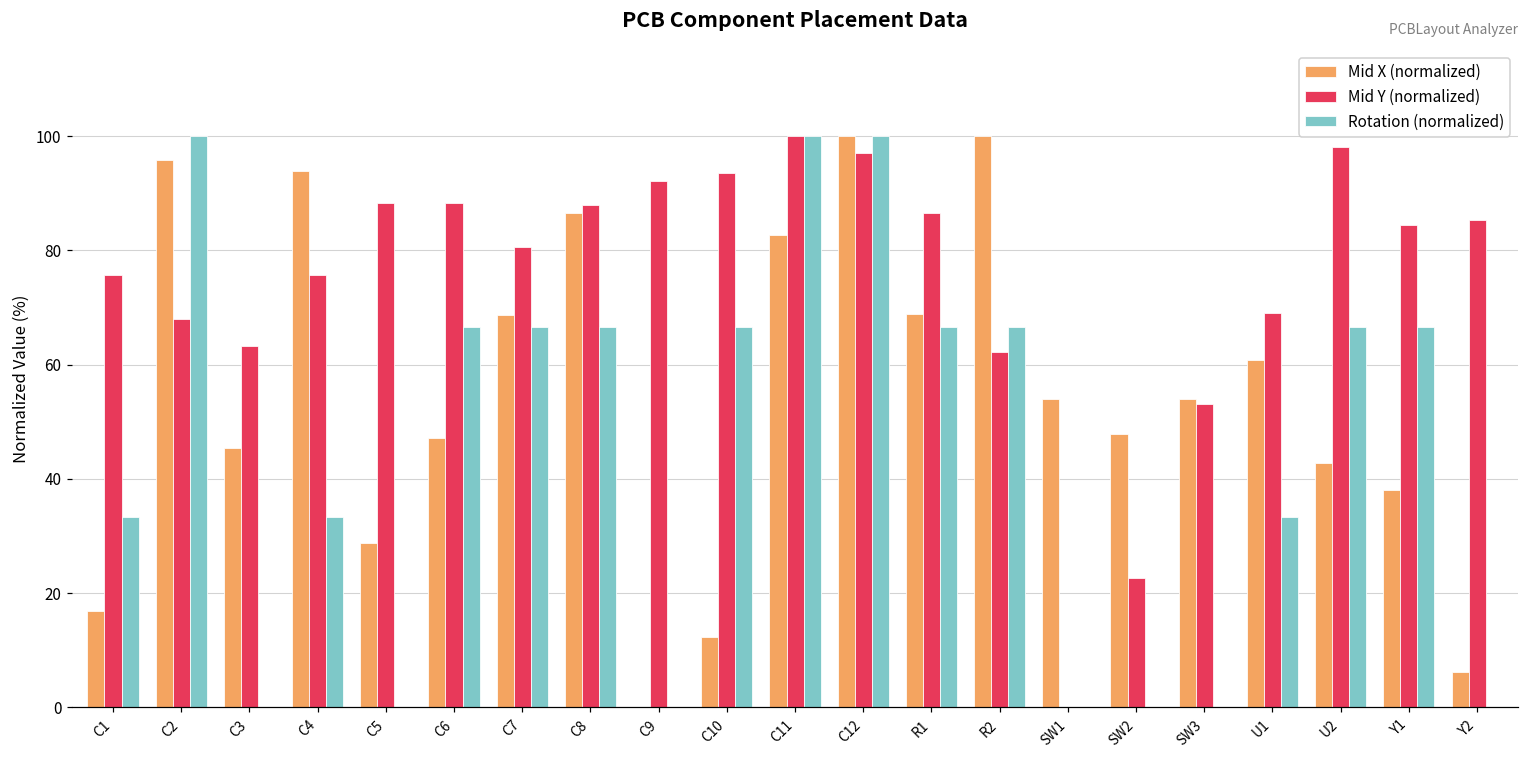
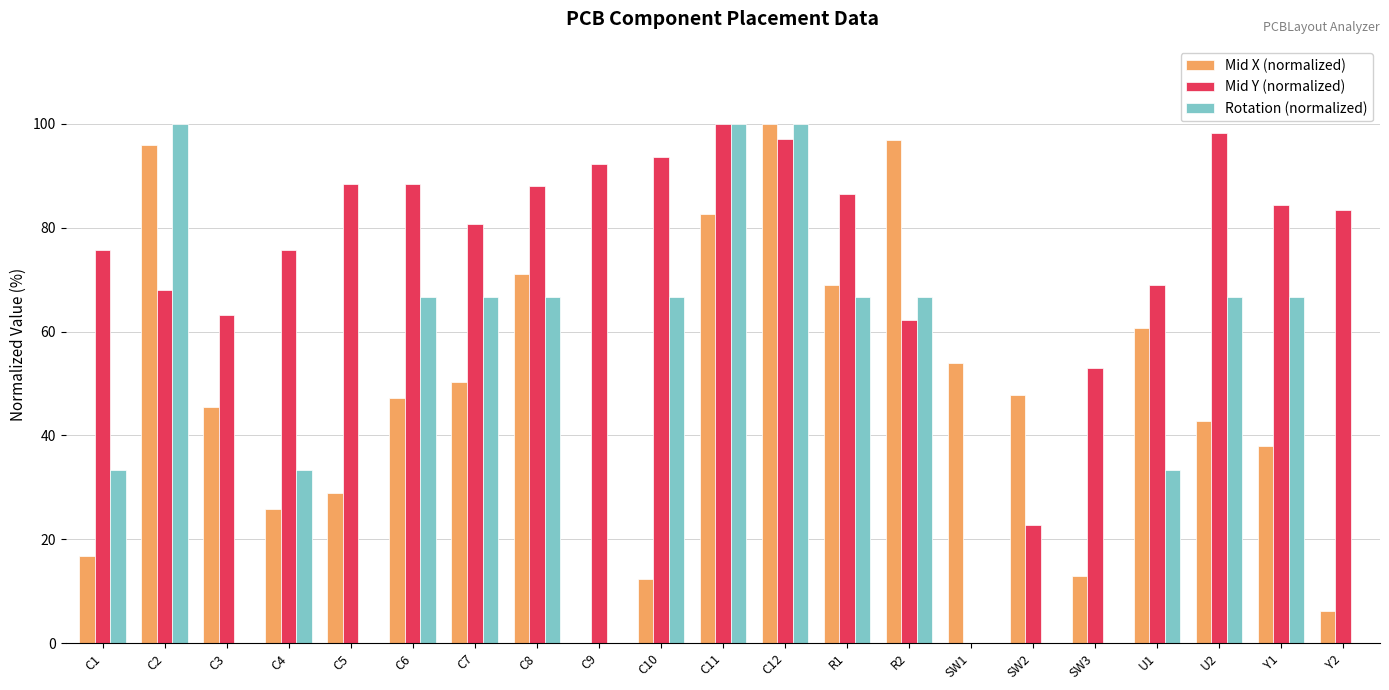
Mid X (normalized), C4: 94 -> 26
Mid X (normalized), C7: 69 -> 50
Mid X (normalized), C8: 87 -> 71
Mid X (normalized), R2: 100 -> 97
Mid X (normalized), SW3: 54 -> 13
Mid Y (normalized), Y2: 85 -> 83
